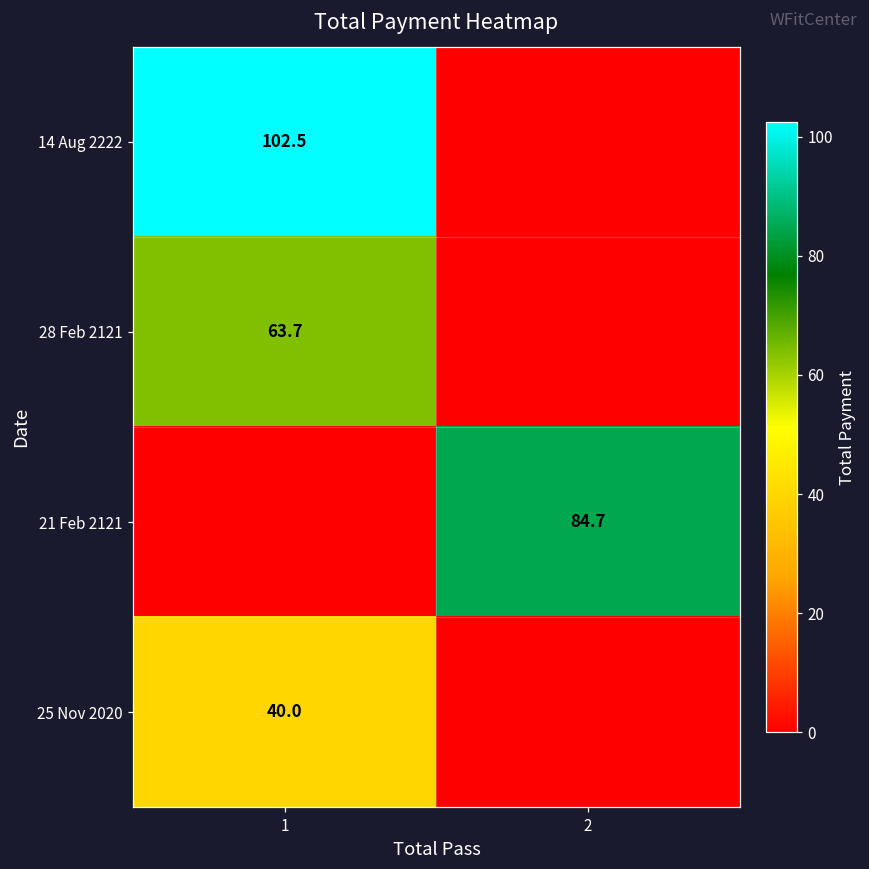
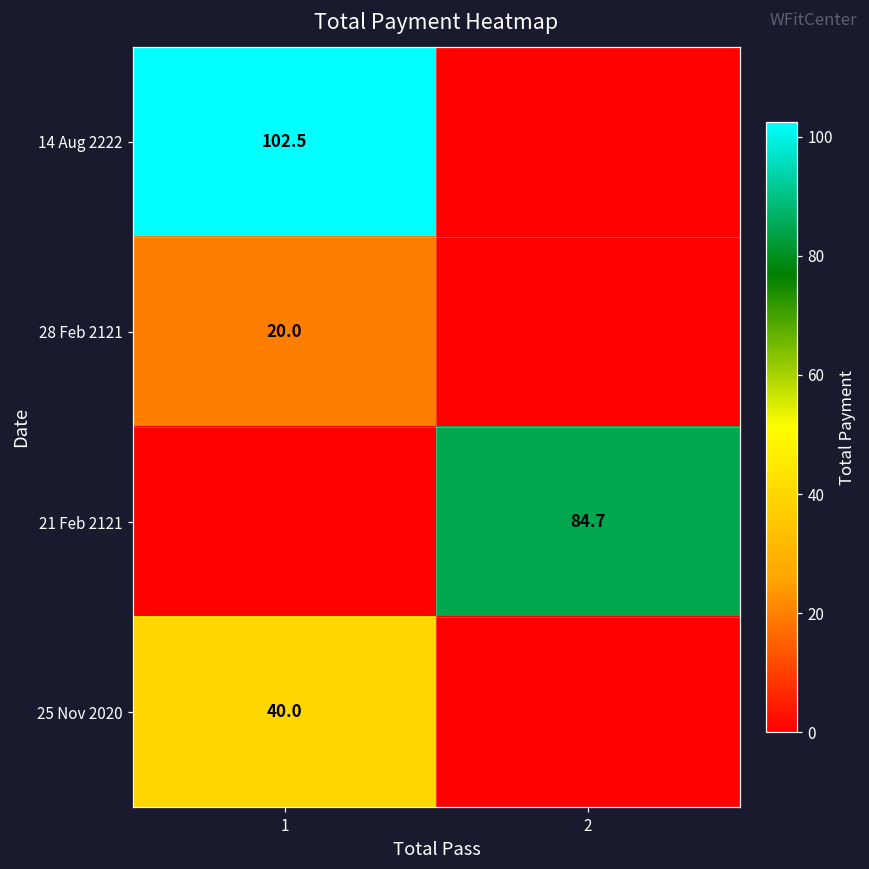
28 Feb 2121, 1: 63.7 -> 20.0
